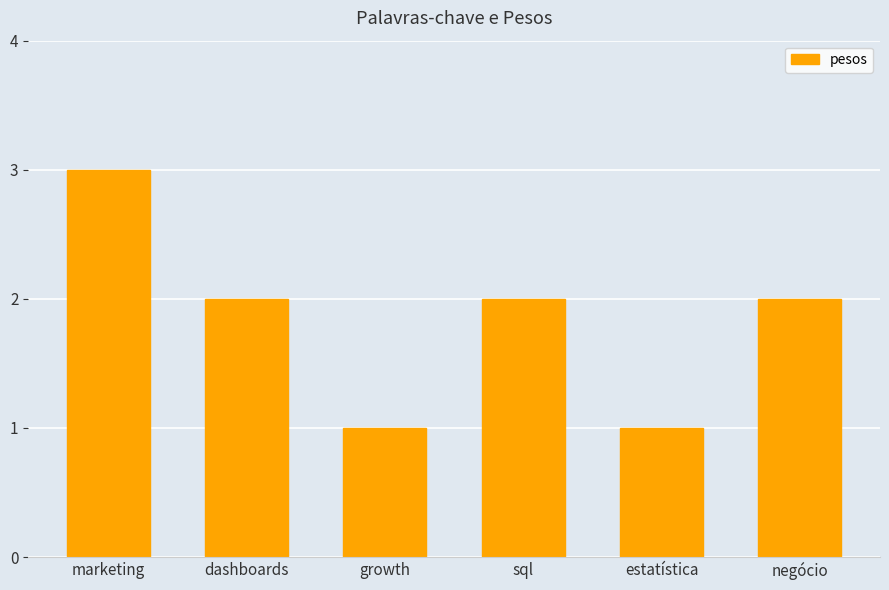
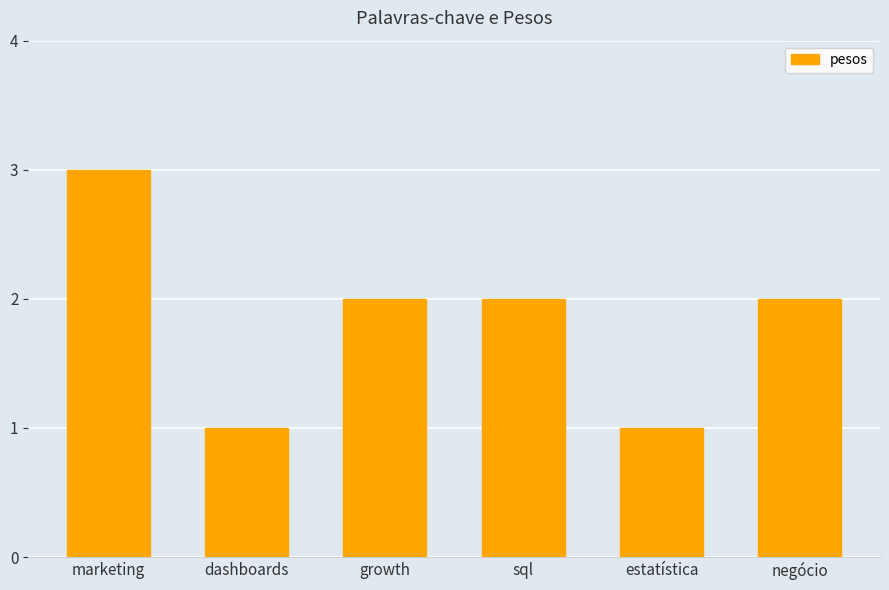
dashboards: 2 -> 1
growth: 1 -> 2
